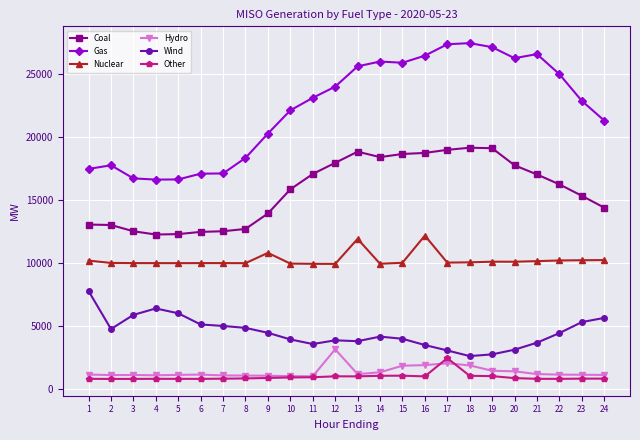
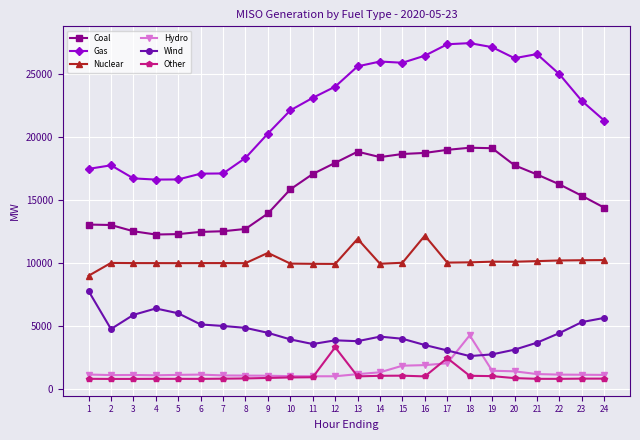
Nuclear, 1: 10200 -> 9000
Hydro, 12: 3100 -> 1000
Other, 12: 1000 -> 3300
Hydro, 18: 1800 -> 4200
